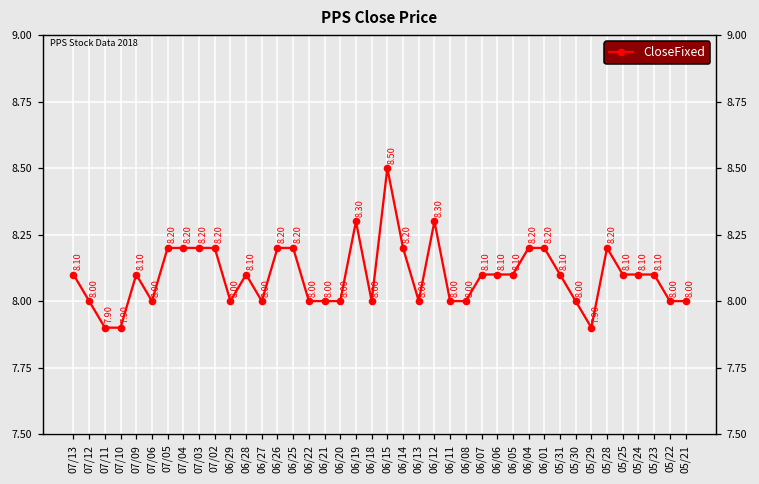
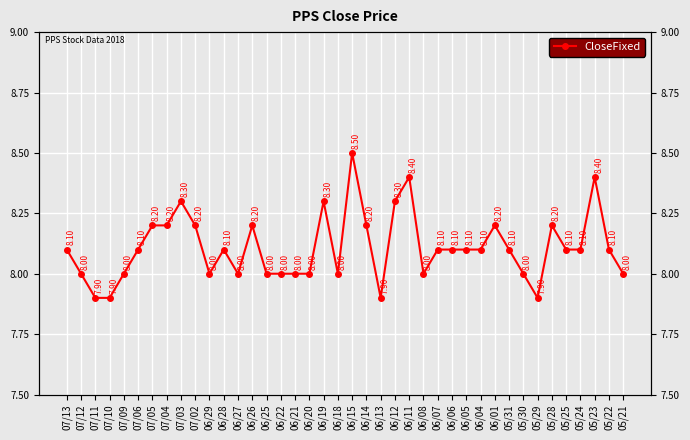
07/09: 8.10 -> 8.00
07/06: 8.00 -> 8.10
07/03: 8.20 -> 8.30
06/25: 8.20 -> 8.00
06/13: 8.00 -> 7.90
06/11: 8.00 -> 8.40
06/04: 8.20 -> 8.10
05/23: 8.10 -> 8.40
05/22: 8.00 -> 8.10
